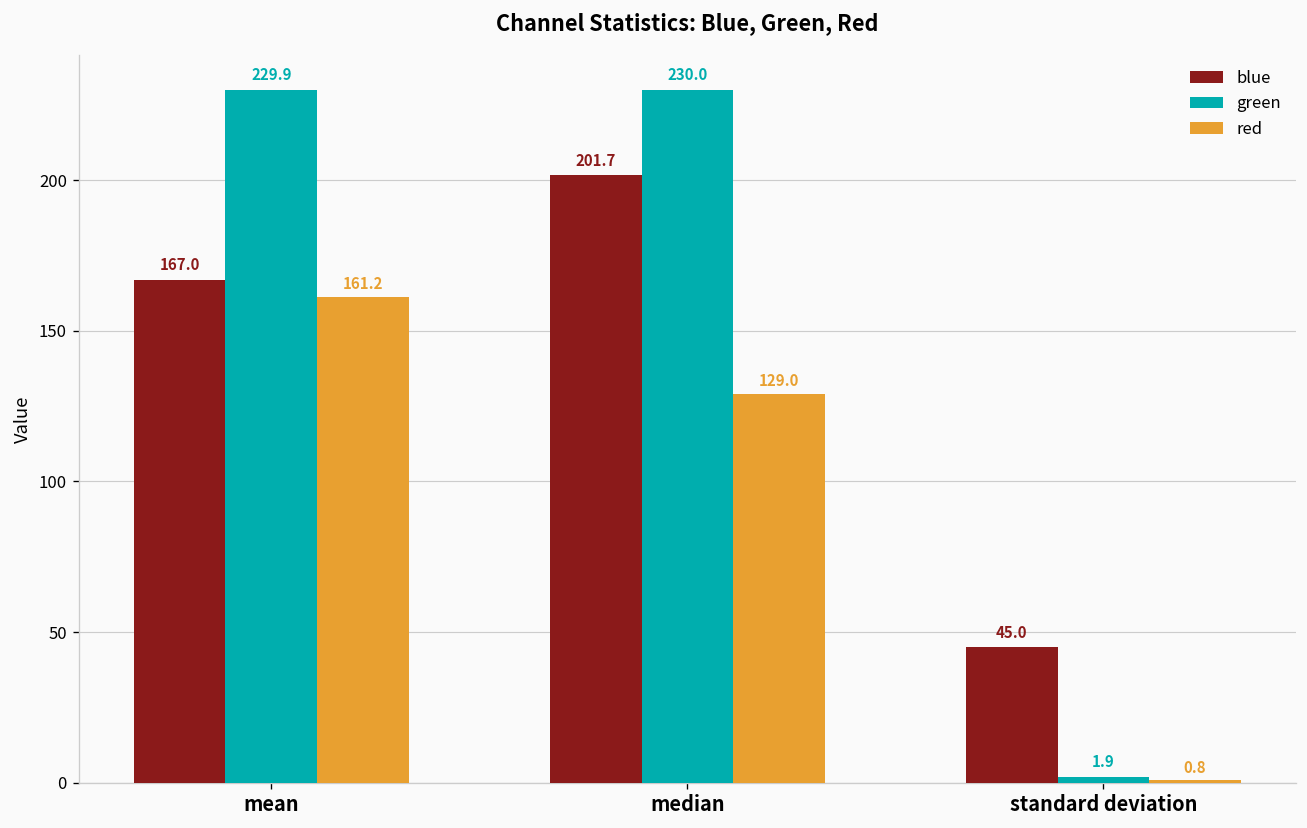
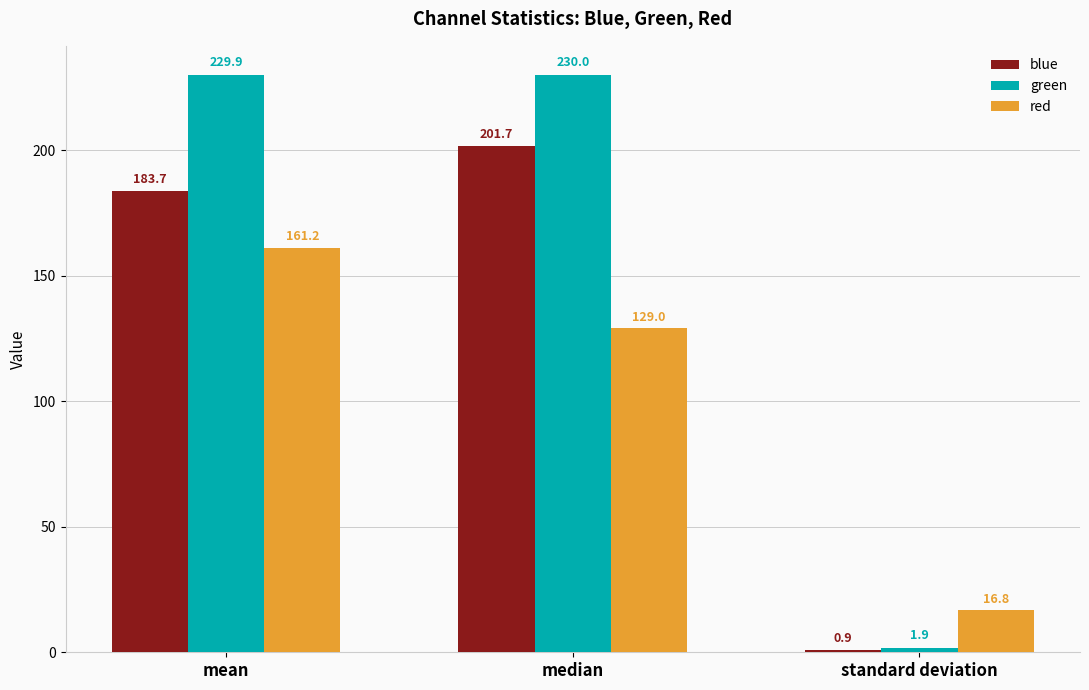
blue, mean: 167.0 -> 183.7
blue, standard deviation: 45.0 -> 0.9
red, standard deviation: 0.8 -> 16.8
